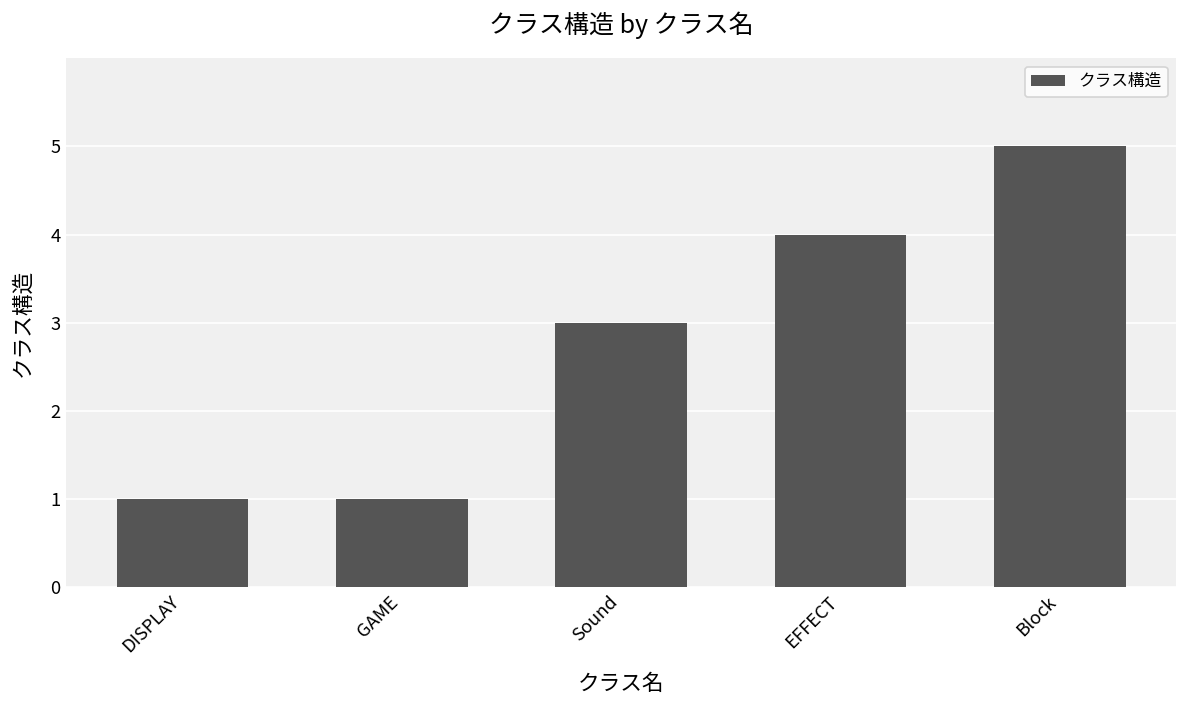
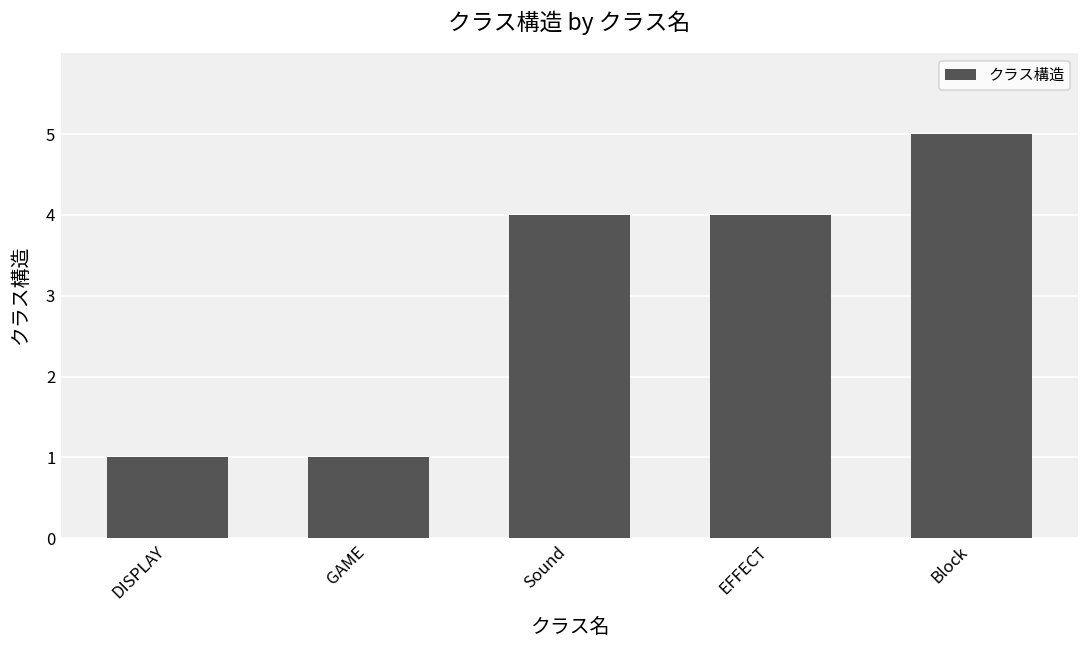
Sound: 3 -> 4
